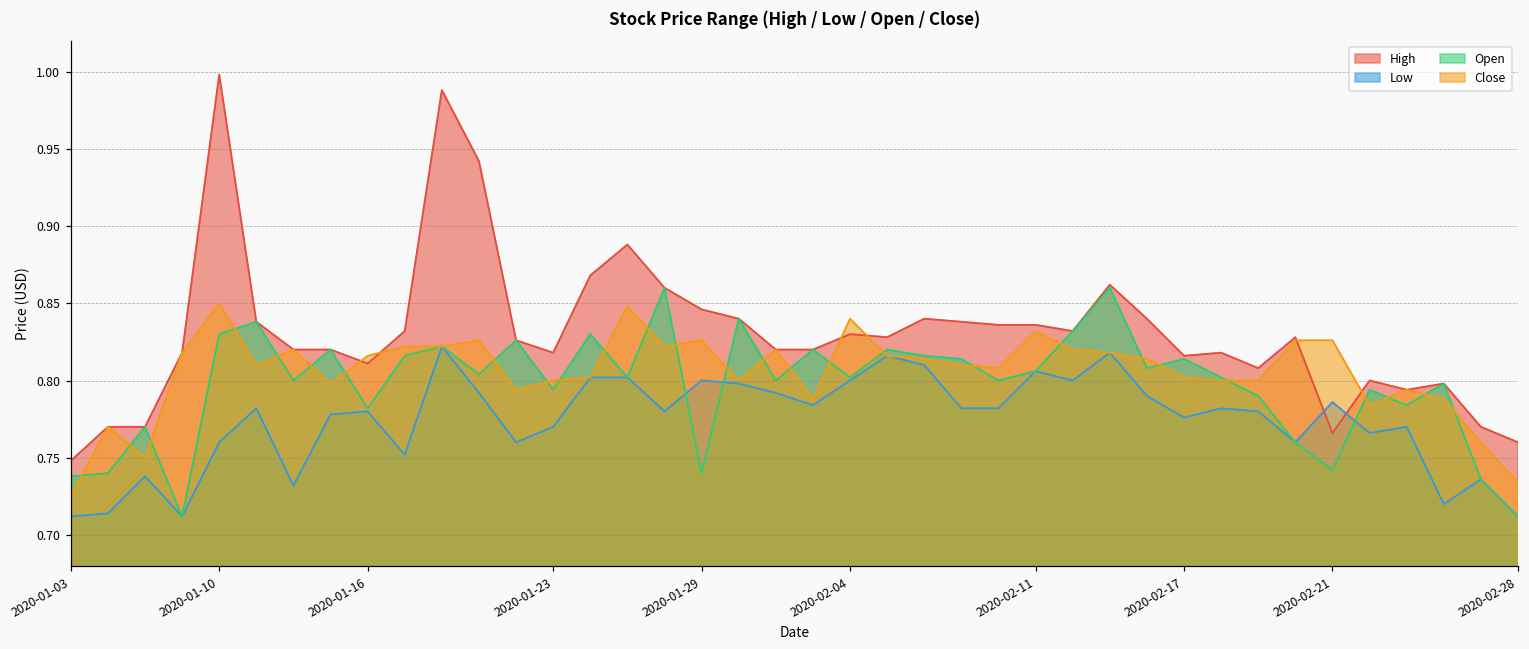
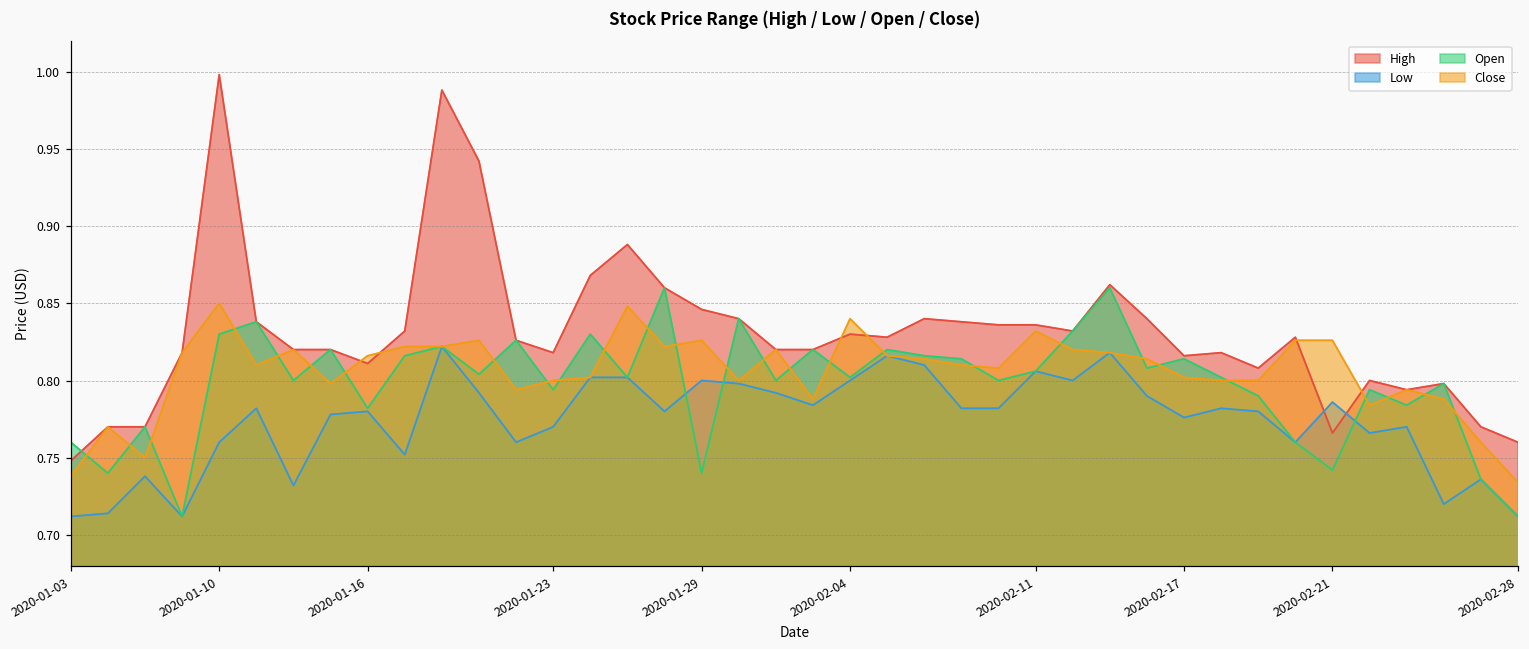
Open, 2020-01-03: 0.738 -> 0.760
Close, 2020-01-03: 0.725 -> 0.738
